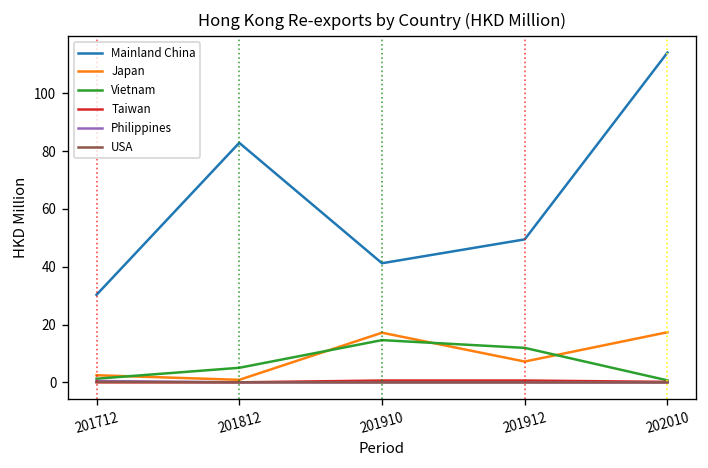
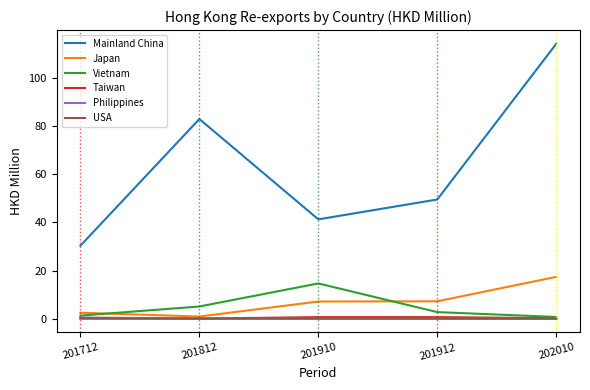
Japan, 201910: 17 -> 7
Vietnam, 201912: 12 -> 3
